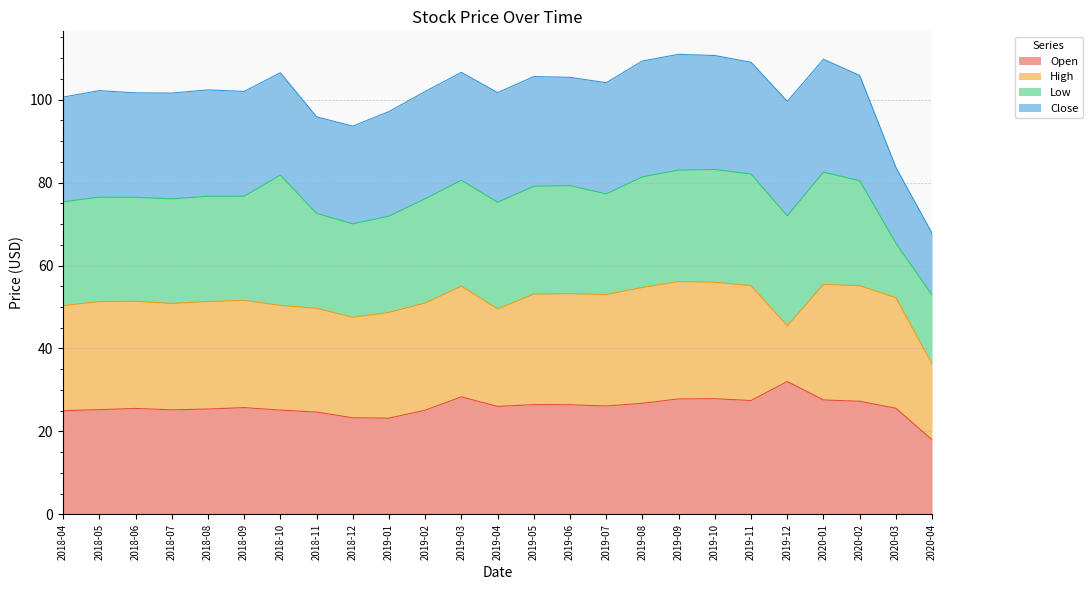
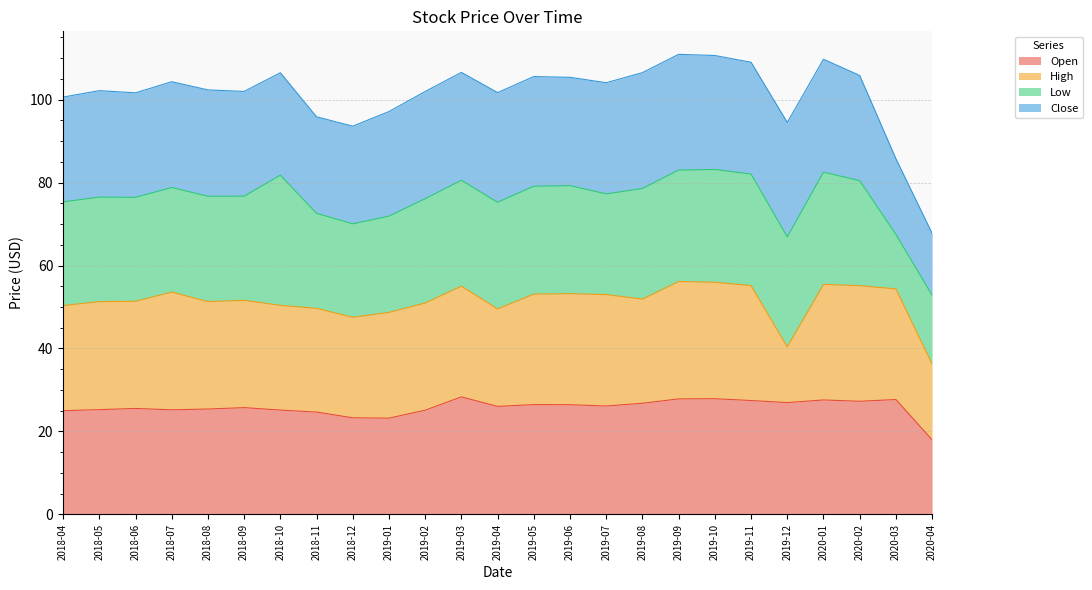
High, 2018-07: 26 -> 28
High, 2019-08: 28 -> 25
Open, 2019-12: 32 -> 27
Open, 2020-03: 26 -> 28
